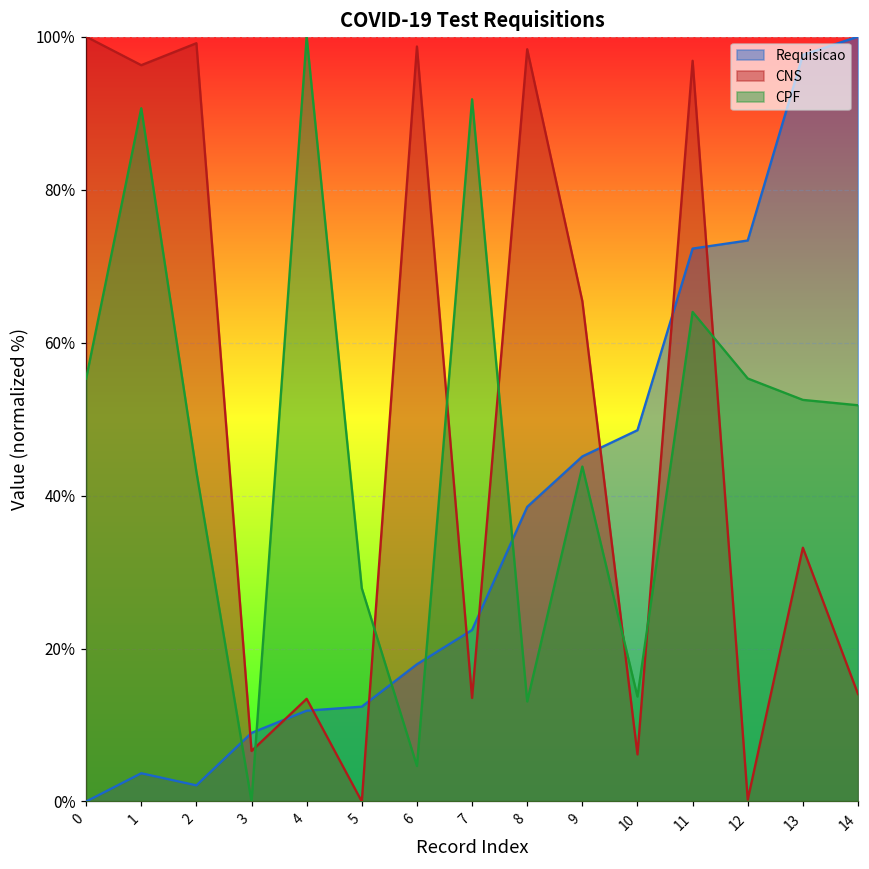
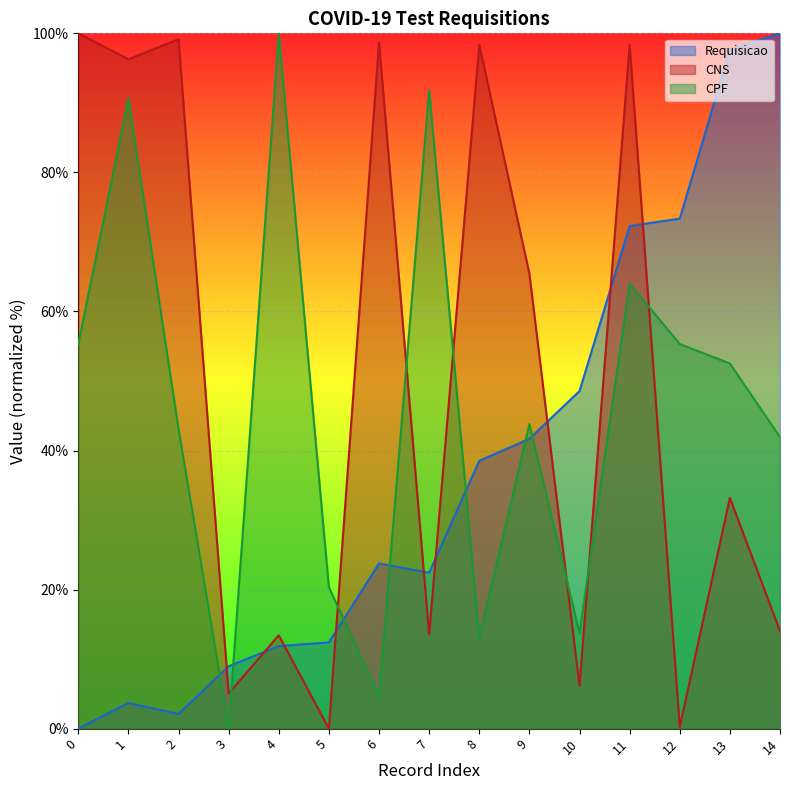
CNS, 3: 7% -> 5%
CPF, 5: 28% -> 20%
Requisicao, 6: 18% -> 24%
Requisicao, 9: 45% -> 42%
CNS, 11: 97% -> 98%
CPF, 14: 52% -> 42%
